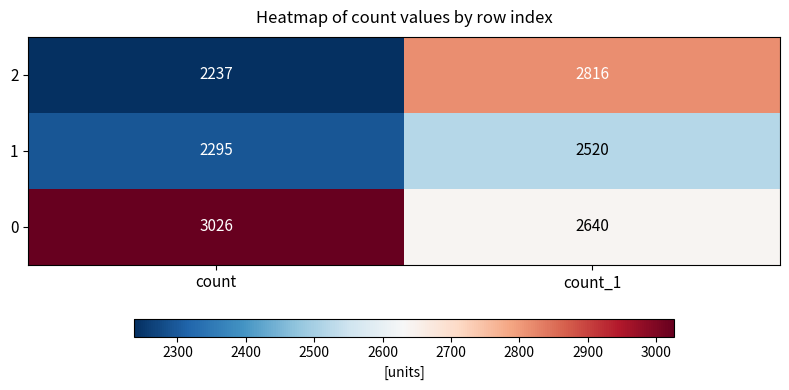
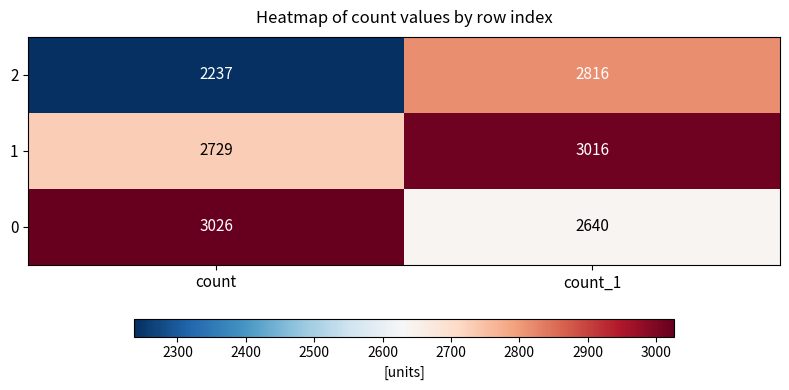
1, count: 2295 -> 2729
1, count_1: 2520 -> 3016
